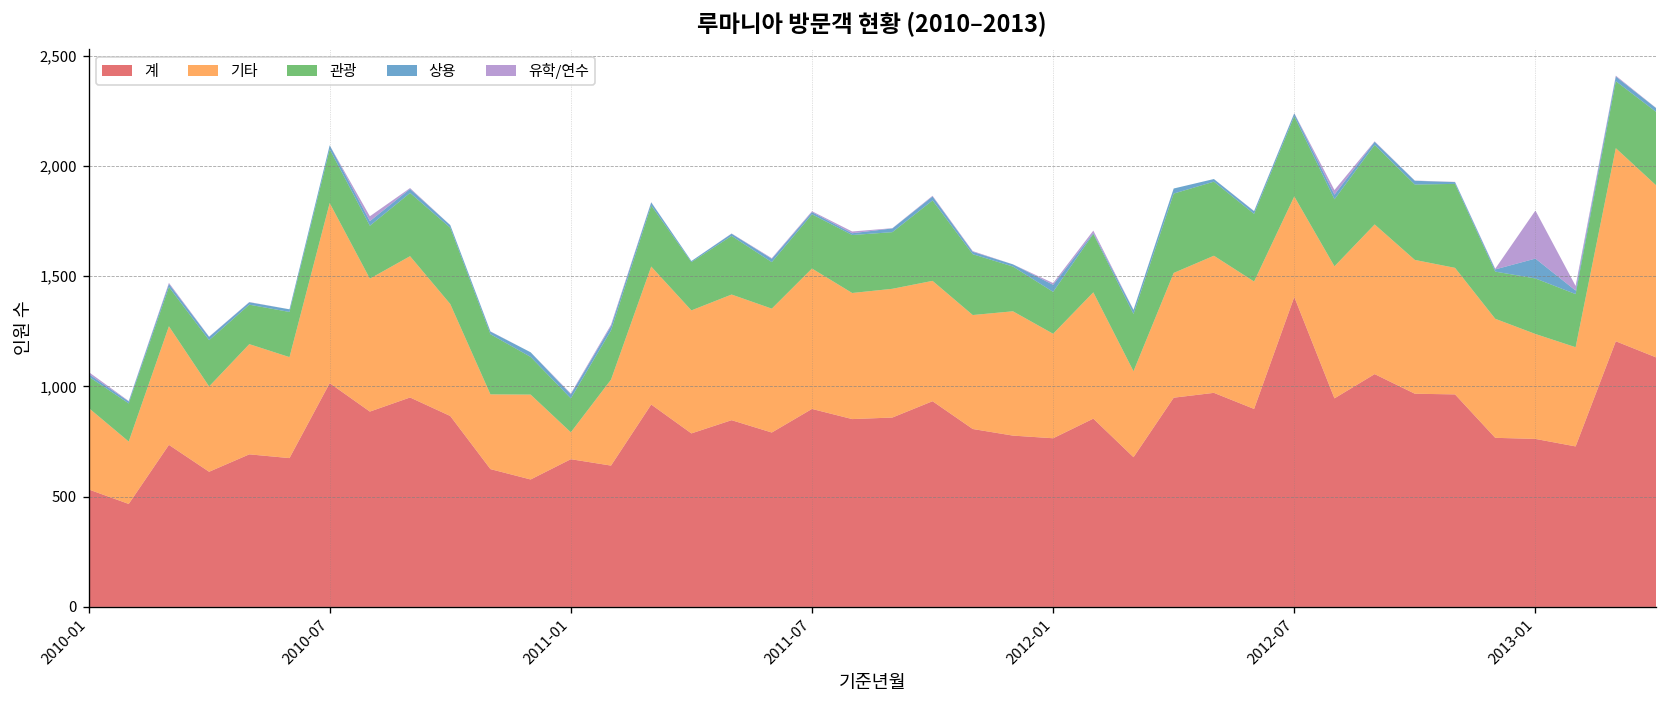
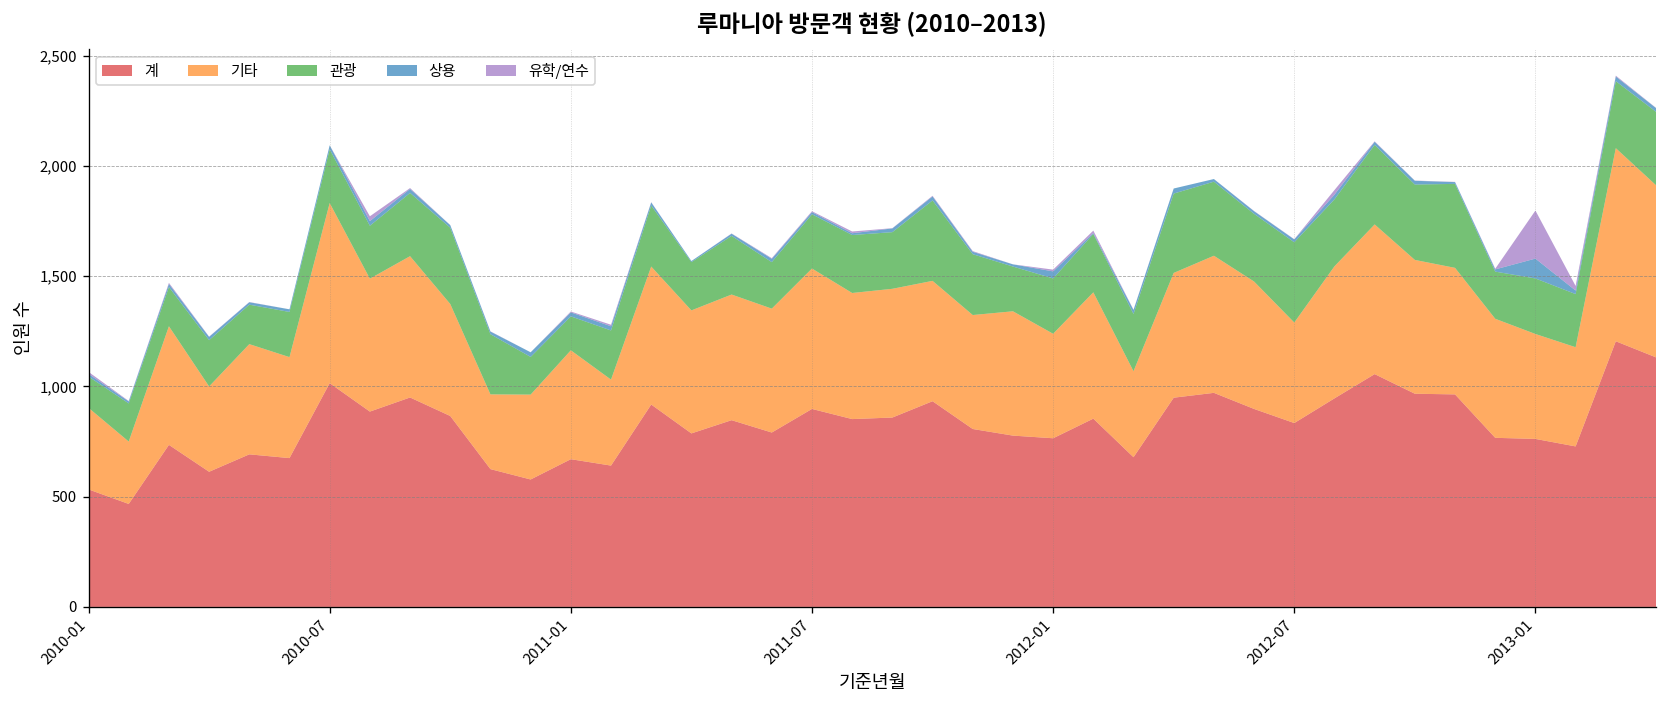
기타, 2011-01: 120 -> 490
관광, 2012-01: 190 -> 250
계, 2012-07: 1,410 -> 830
